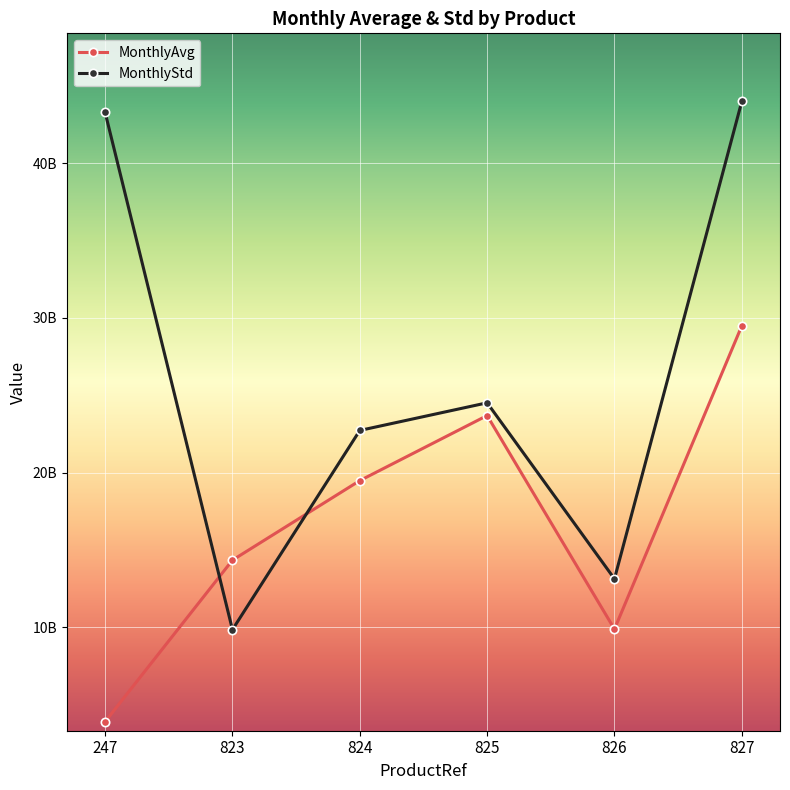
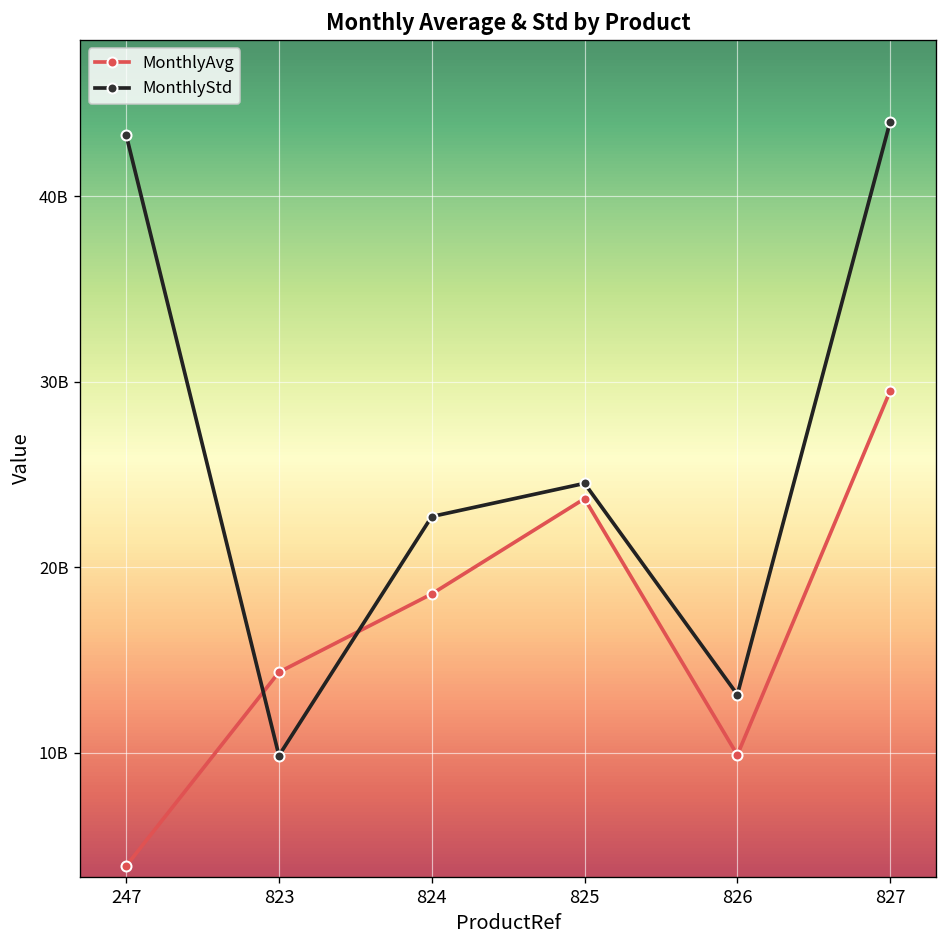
MonthlyAvg, 824: 19500000000 -> 18600000000
